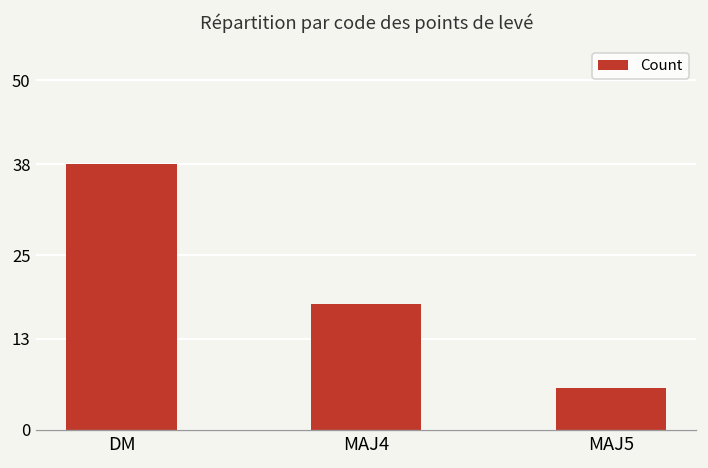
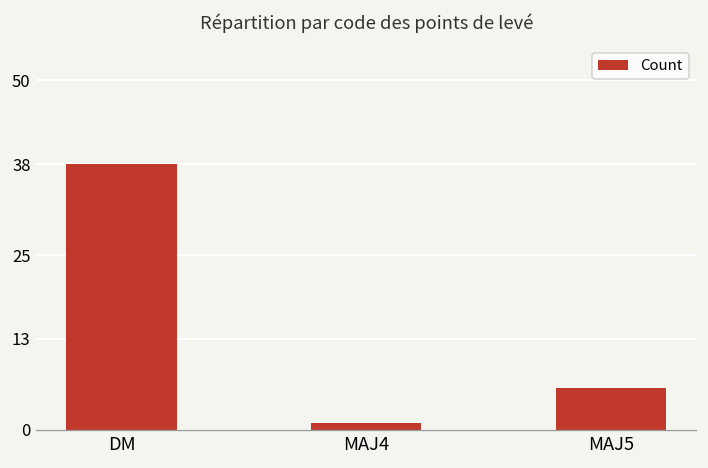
MAJ4: 18 -> 1
